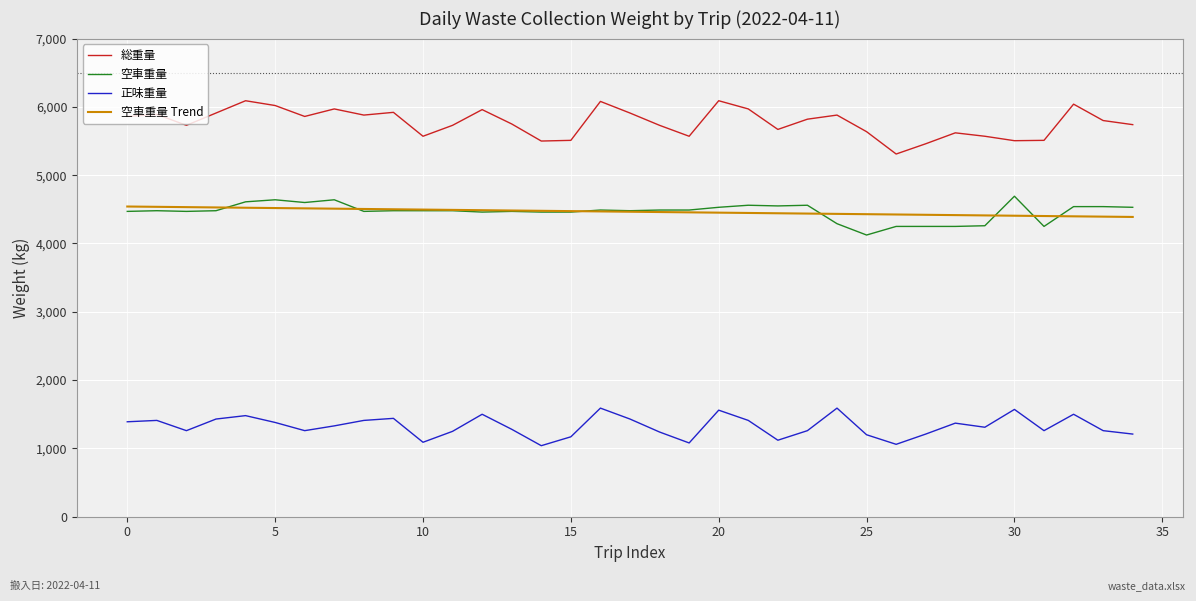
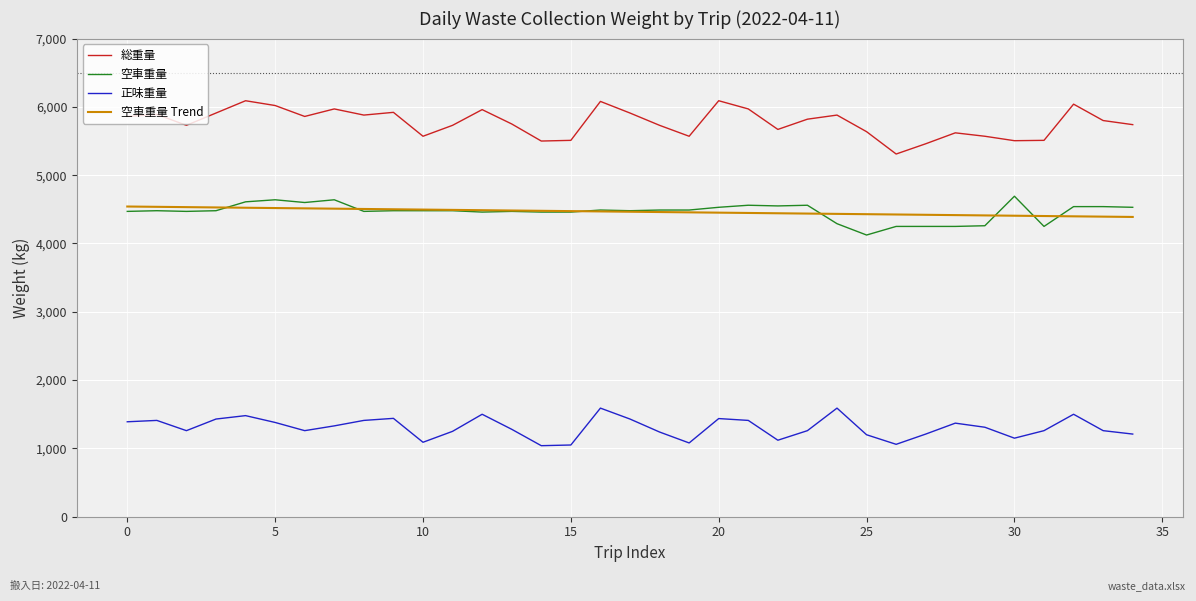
正味重量, 15: 1,200 -> 1,100
正味重量, 20: 1,600 -> 1,400
正味重量, 30: 1,600 -> 1,200
